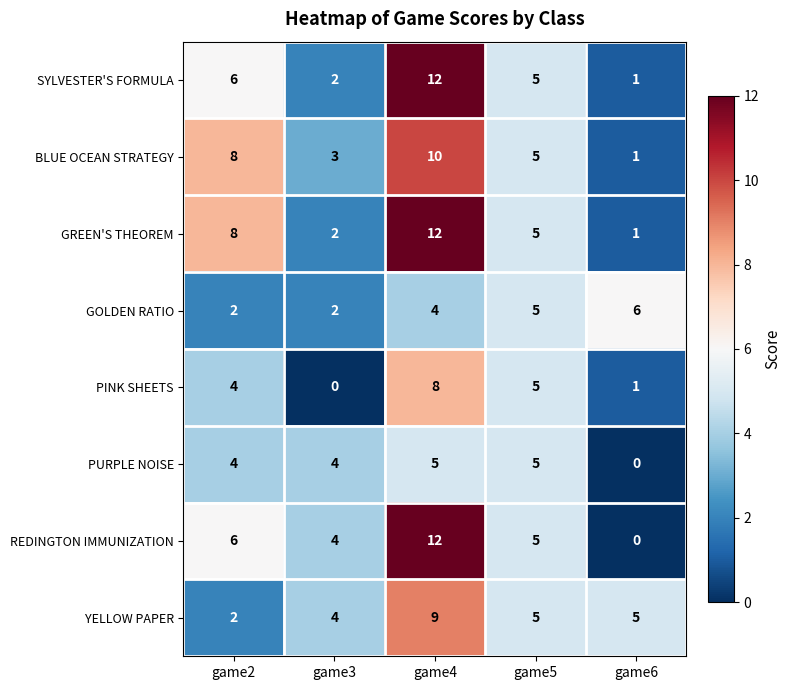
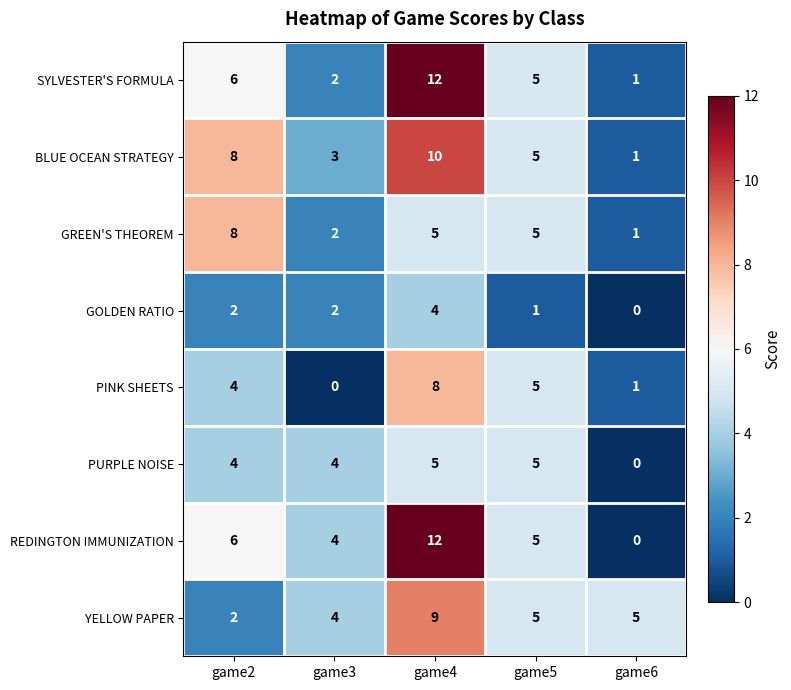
GREEN'S THEOREM, game4: 12 -> 5
GOLDEN RATIO, game5: 5 -> 1
GOLDEN RATIO, game6: 6 -> 0
